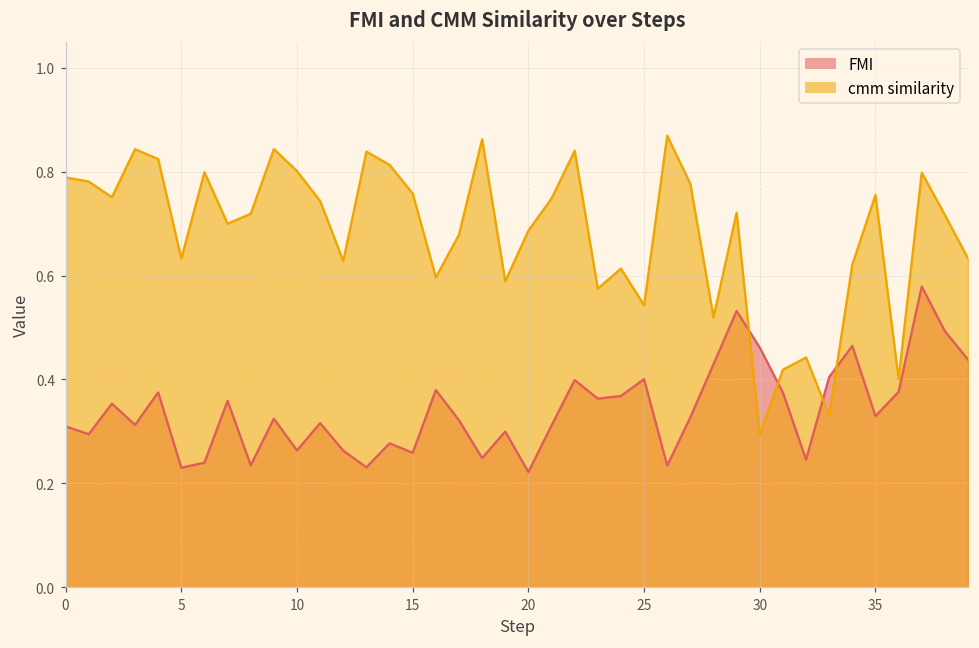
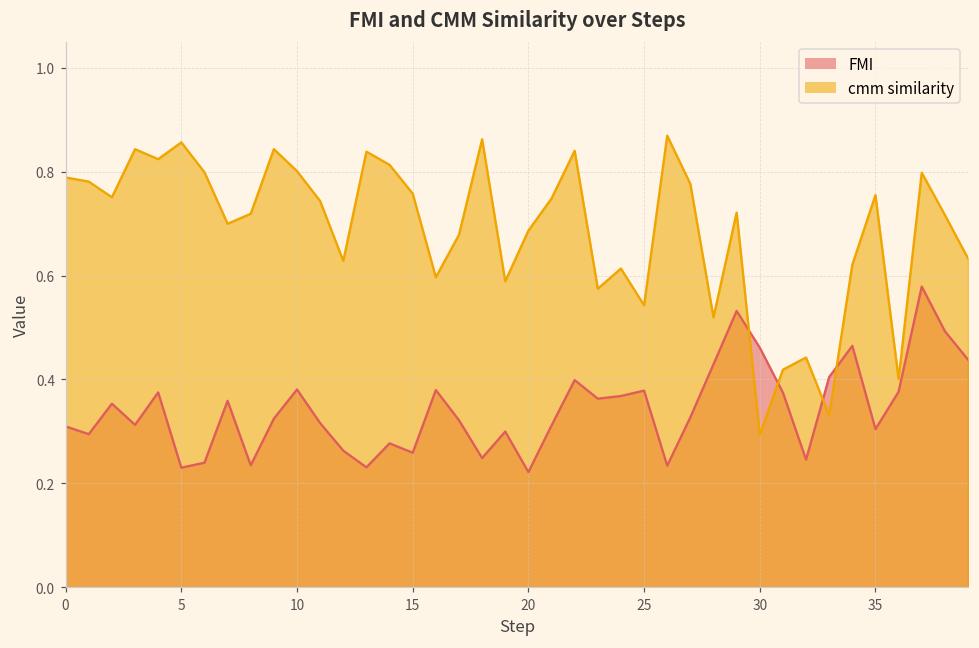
cmm similarity, 5: 0.63 -> 0.86
FMI, 10: 0.26 -> 0.38
FMI, 25: 0.40 -> 0.38
FMI, 35: 0.33 -> 0.30
